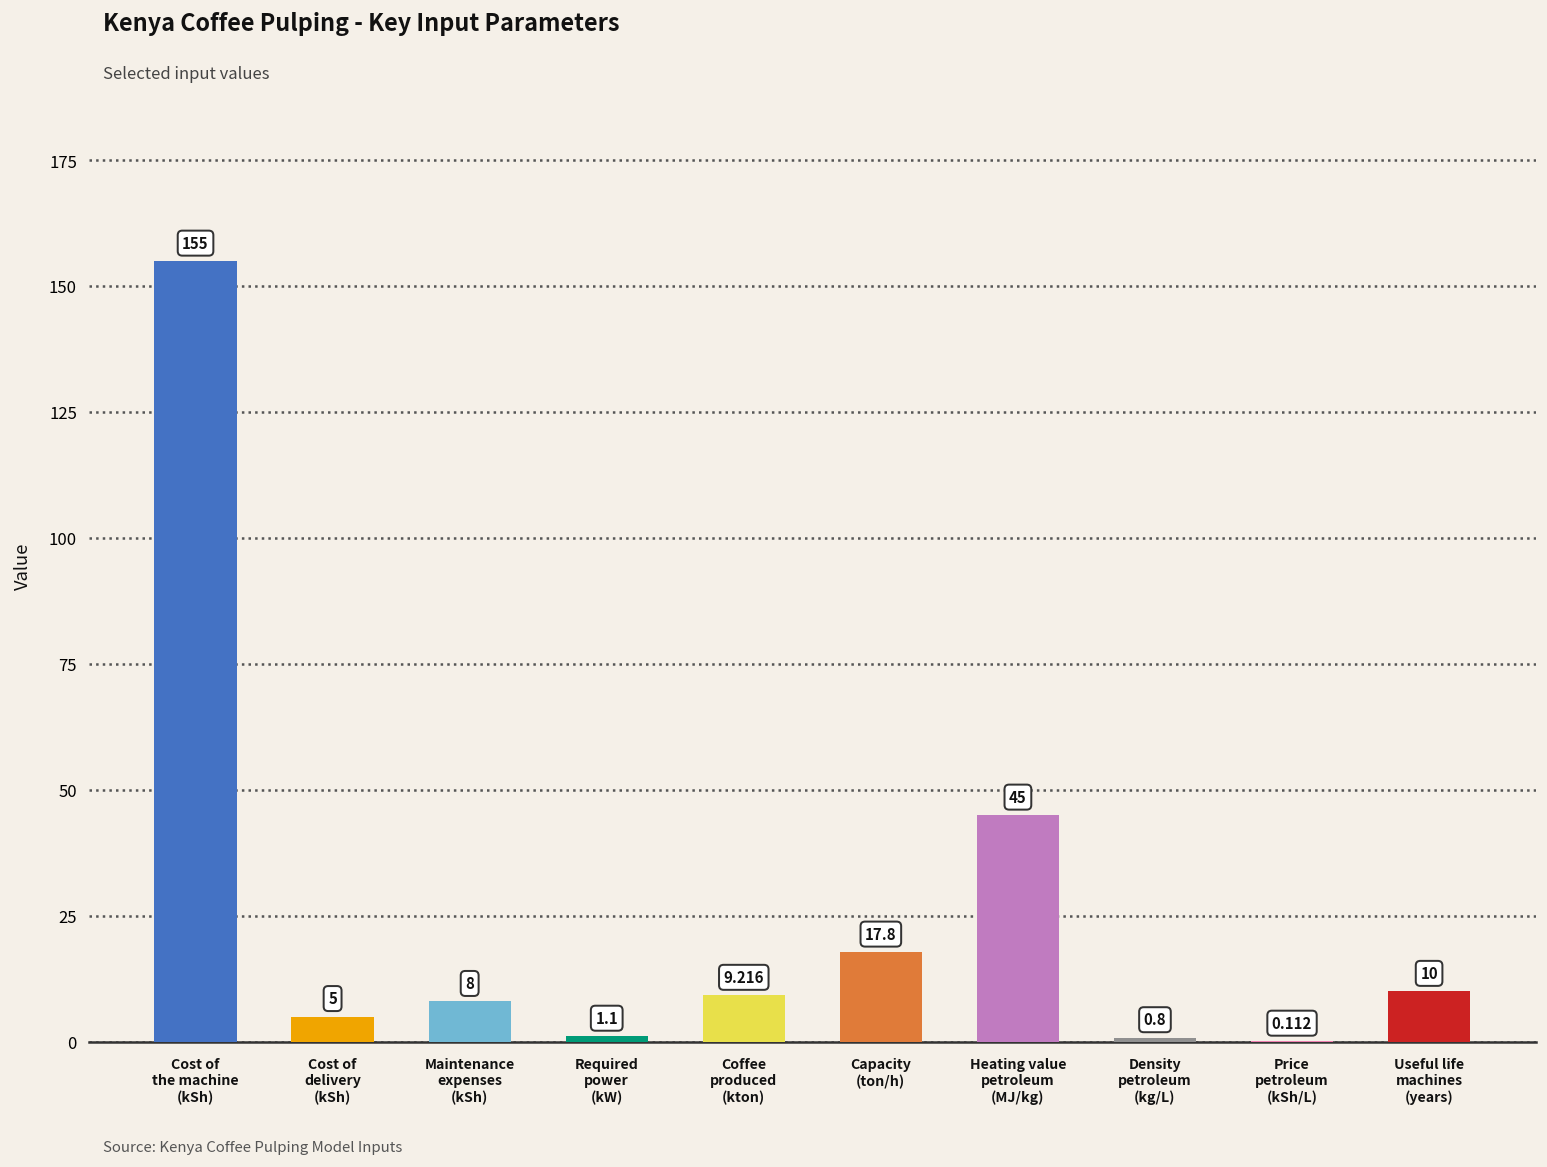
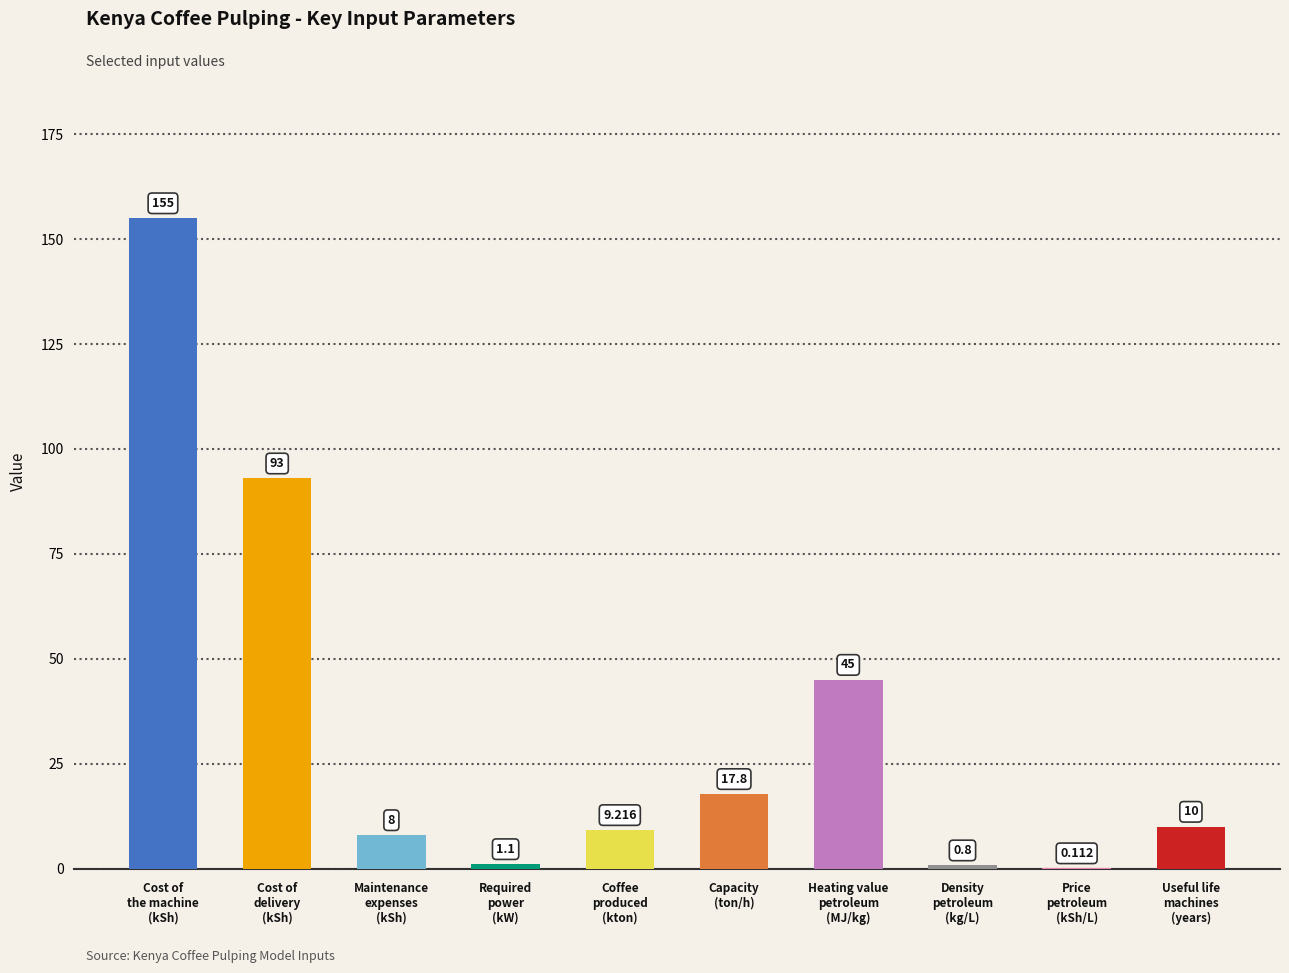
Cost of delivery (kSh): 5 -> 93
